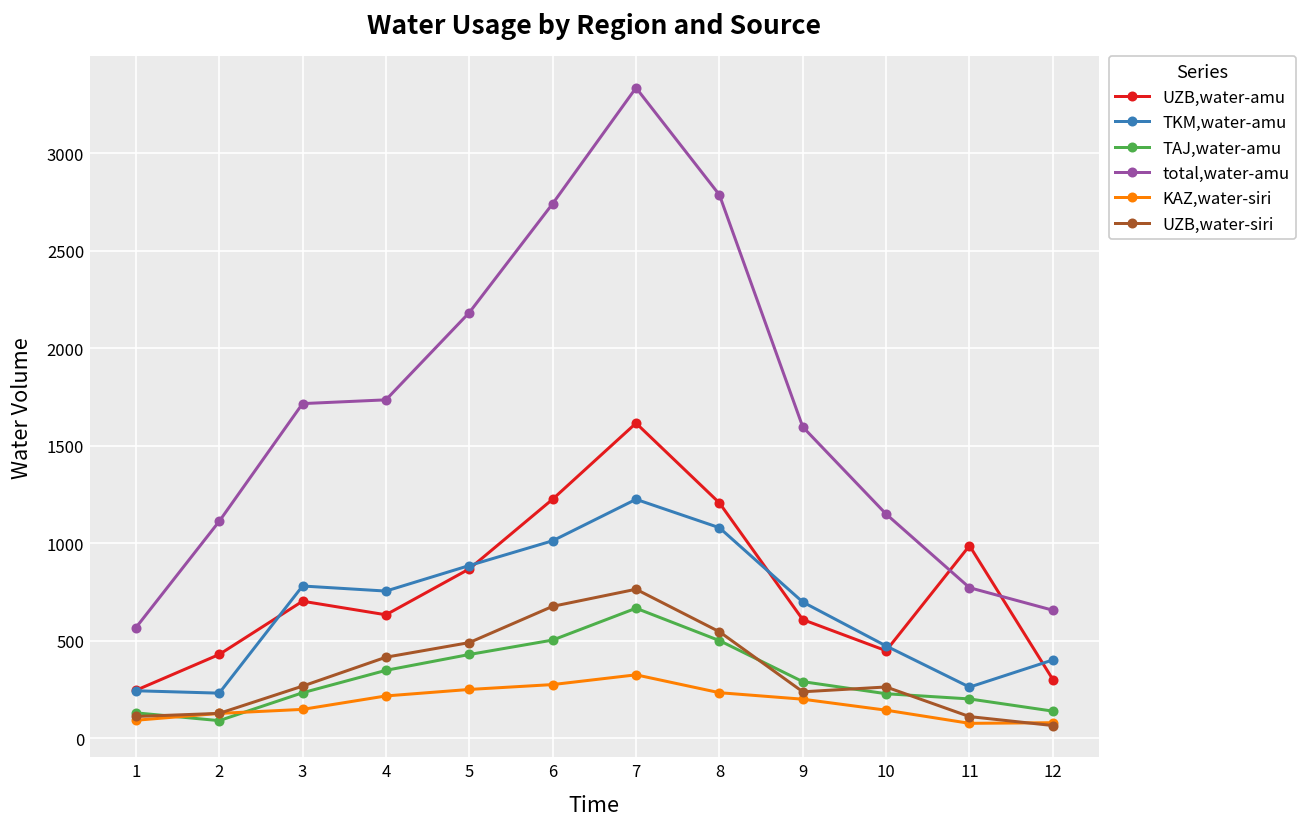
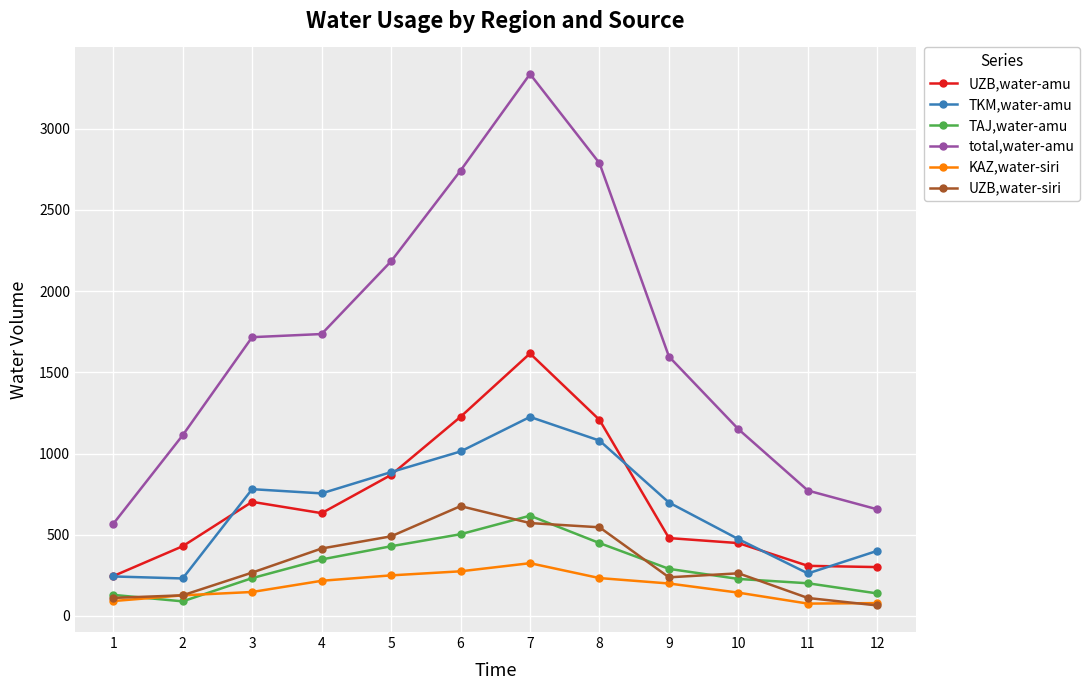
TAJ,water-amu, 7: 670 -> 620
UZB,water-siri, 7: 760 -> 570
TAJ,water-amu, 8: 500 -> 450
UZB,water-amu, 9: 610 -> 480
UZB,water-amu, 11: 990 -> 310
